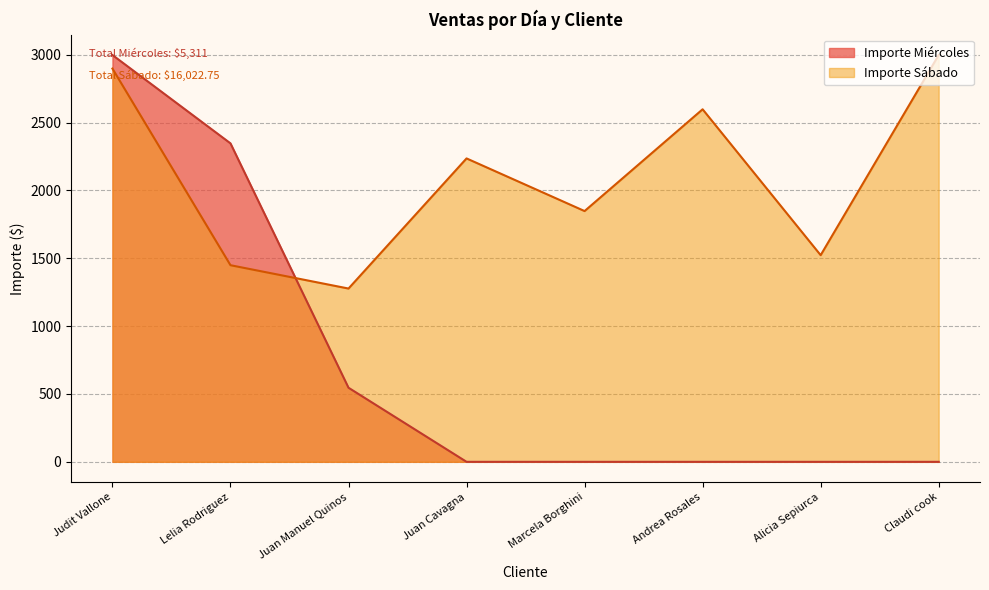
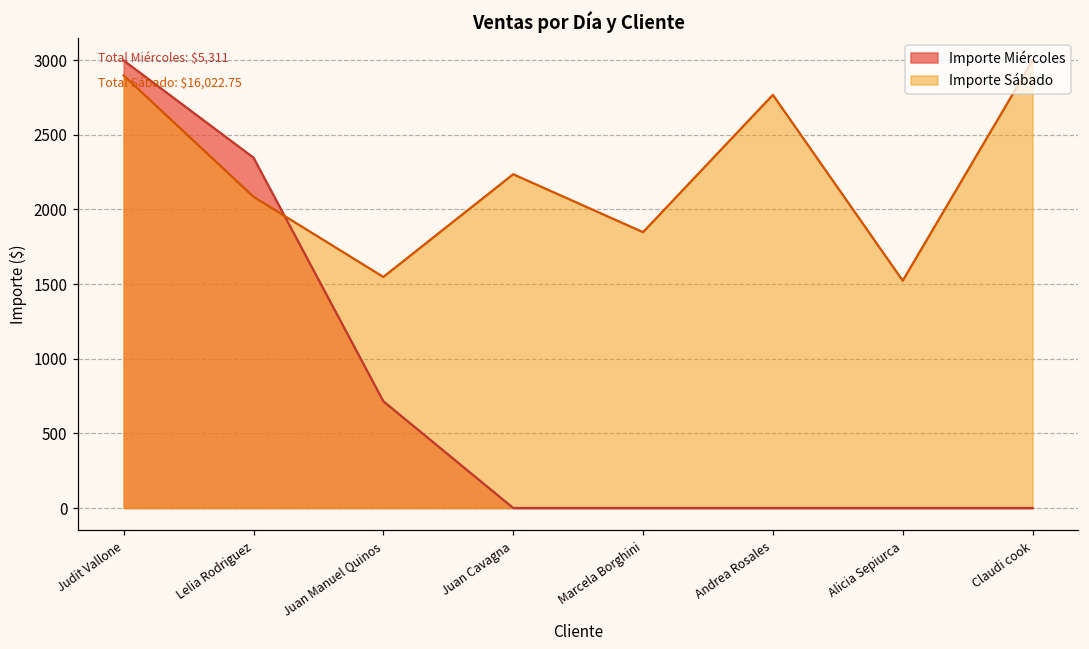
Importe Sábado, Lelia Rodriguez: 1450 -> 2090
Importe Miércoles, Juan Manuel Quinos: 550 -> 720
Importe Sábado, Juan Manuel Quinos: 1280 -> 1550
Importe Sábado, Andrea Rosales: 2600 -> 2770
